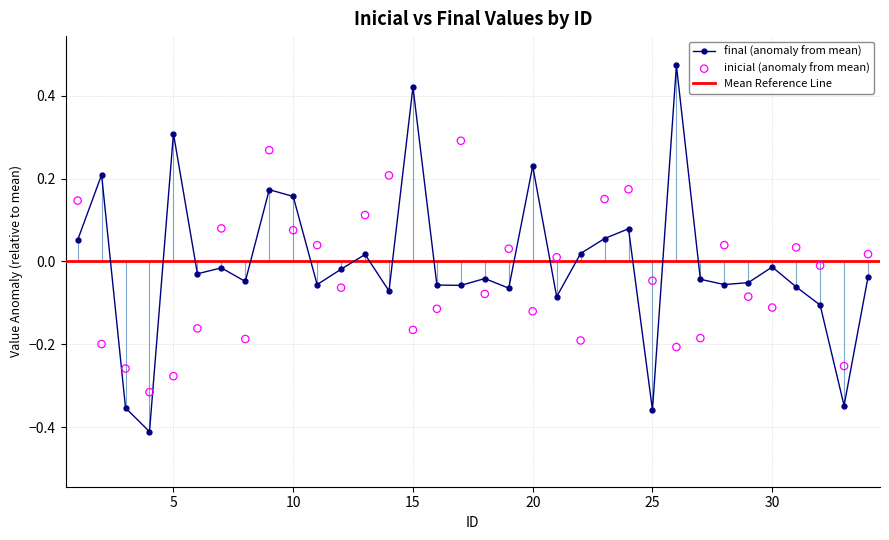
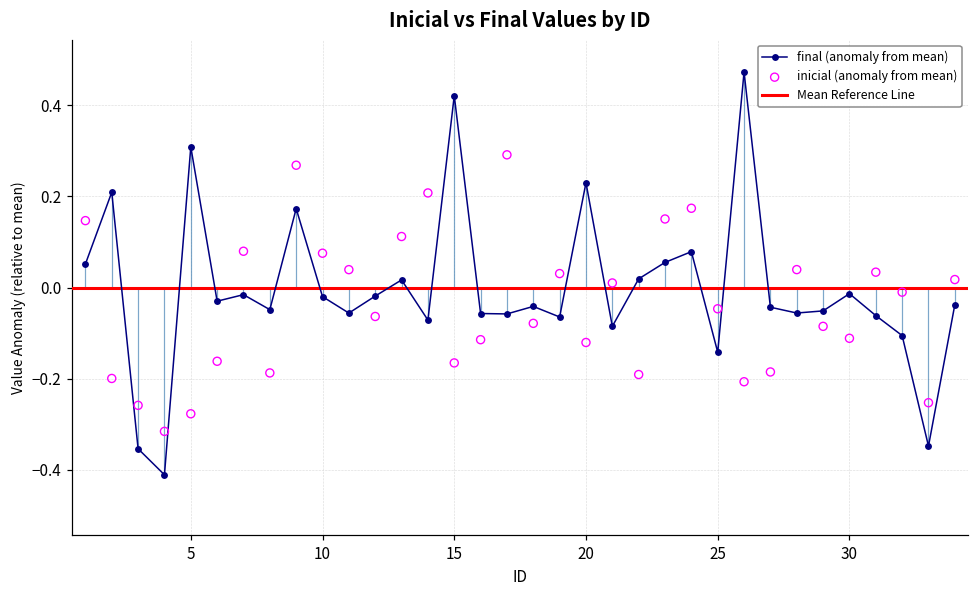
final (anomaly from mean), 10: 0.16 -> -0.02
final (anomaly from mean), 25: -0.36 -> -0.14
